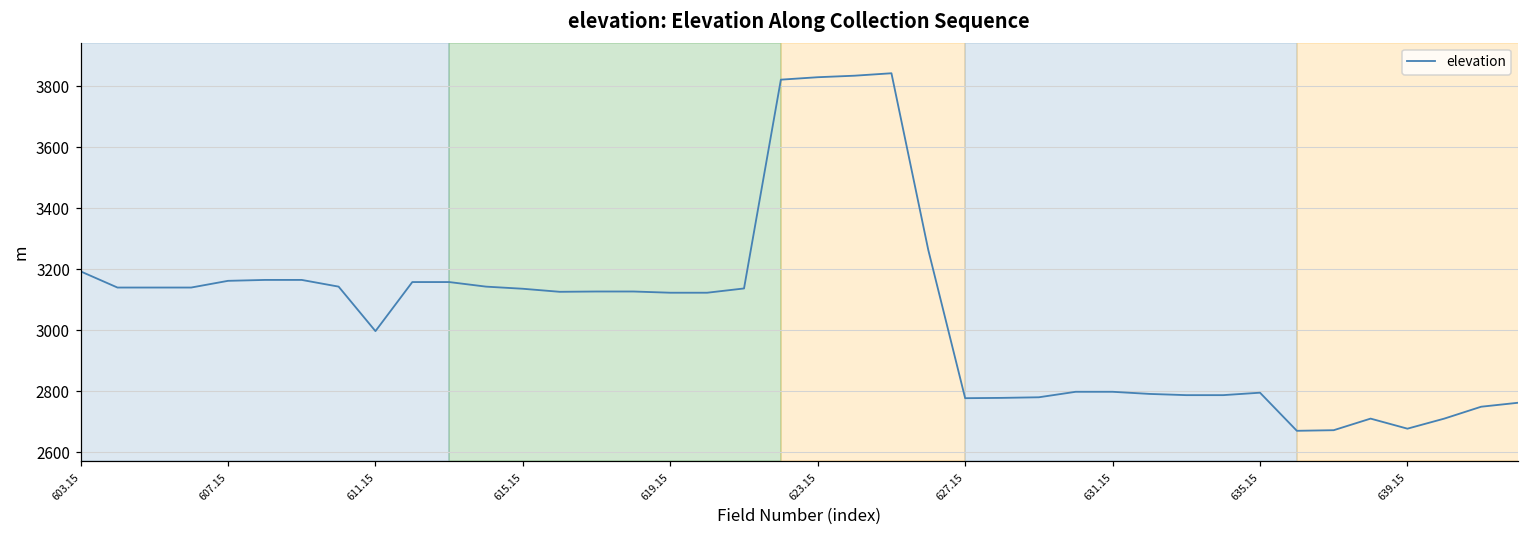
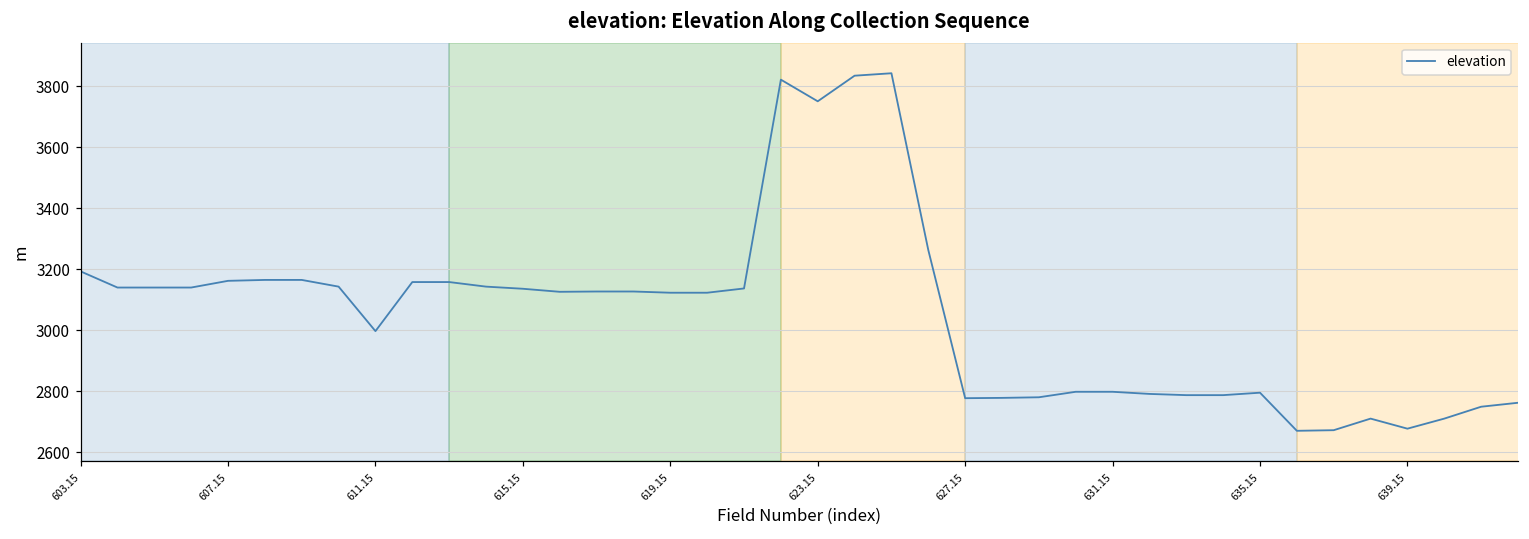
623.15: 3830 -> 3750
